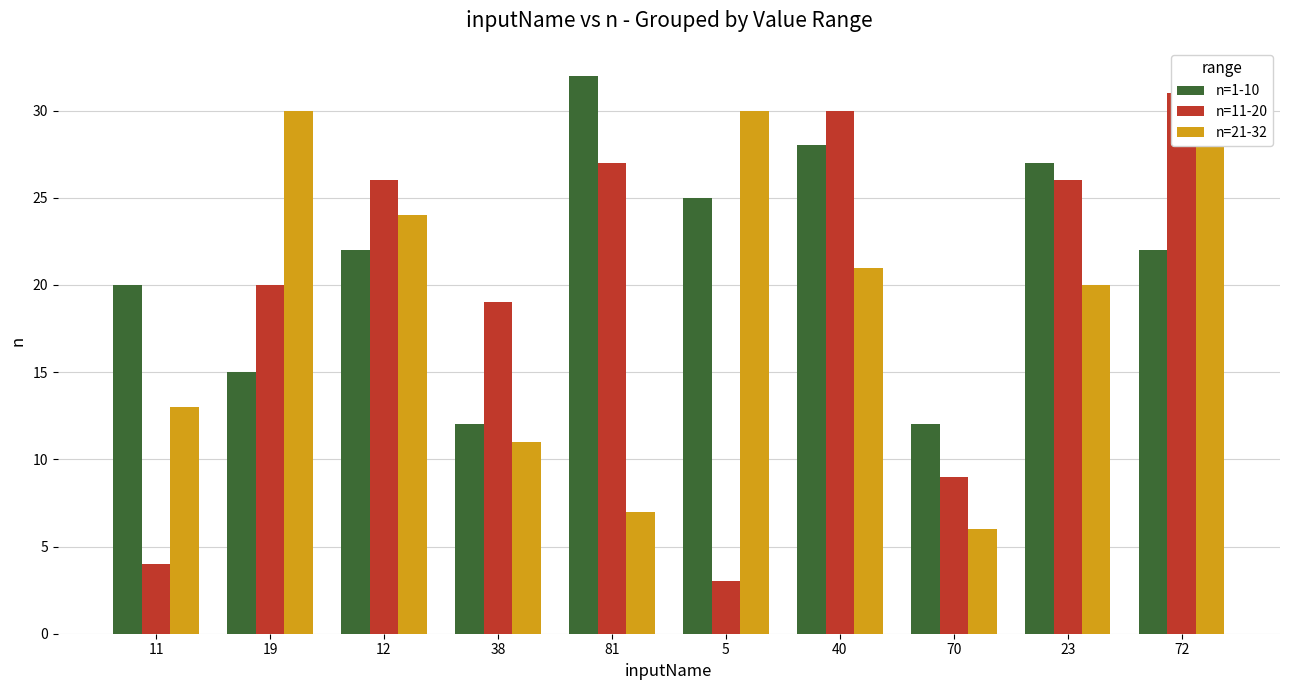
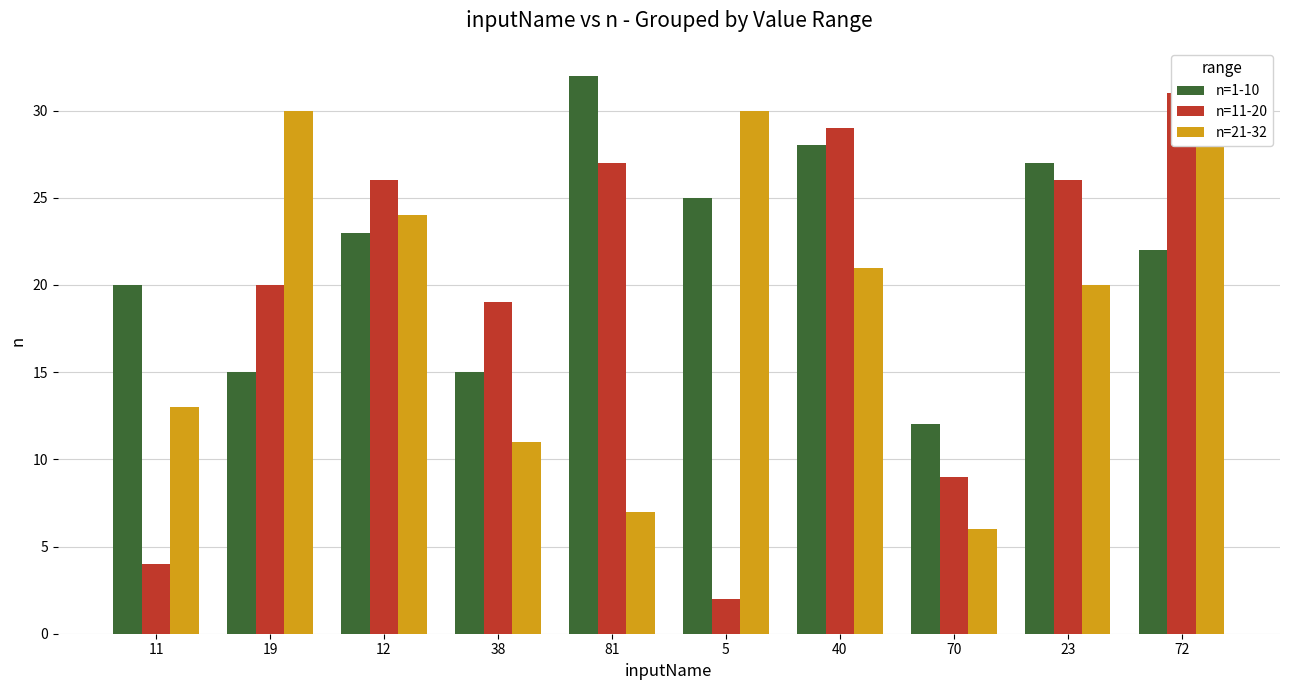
n=1-10, 12: 22 -> 23
n=1-10, 38: 12 -> 15
n=11-20, 5: 3 -> 2
n=11-20, 40: 30 -> 29
